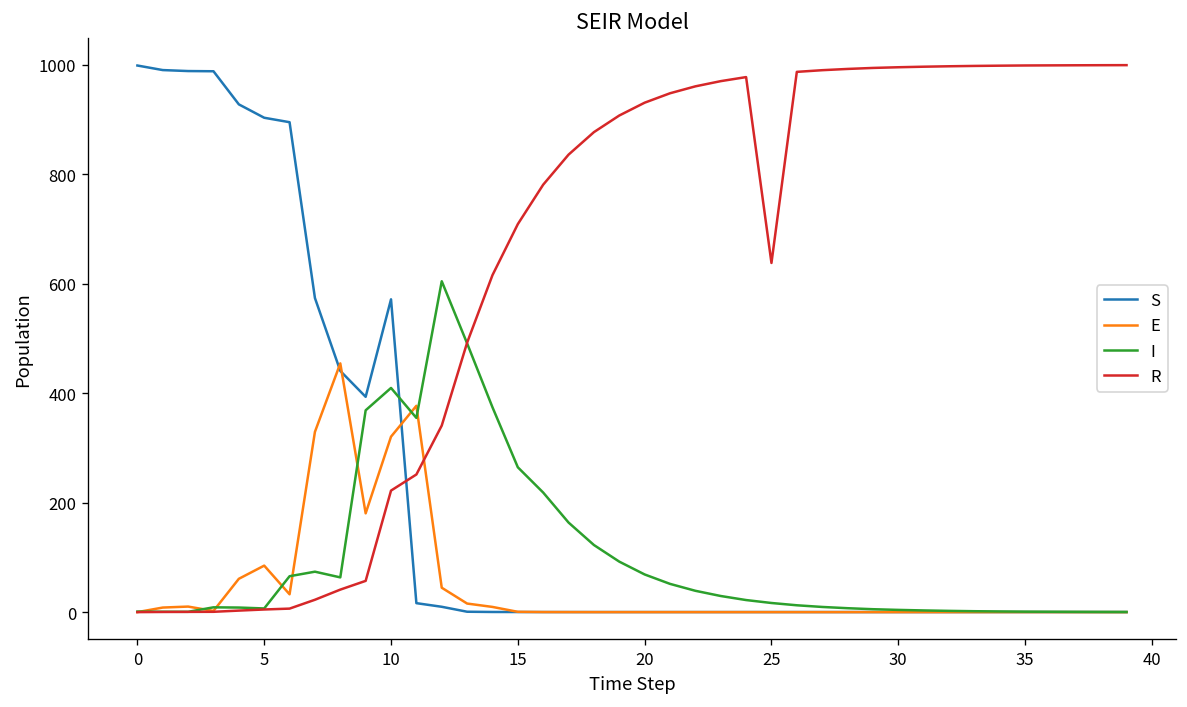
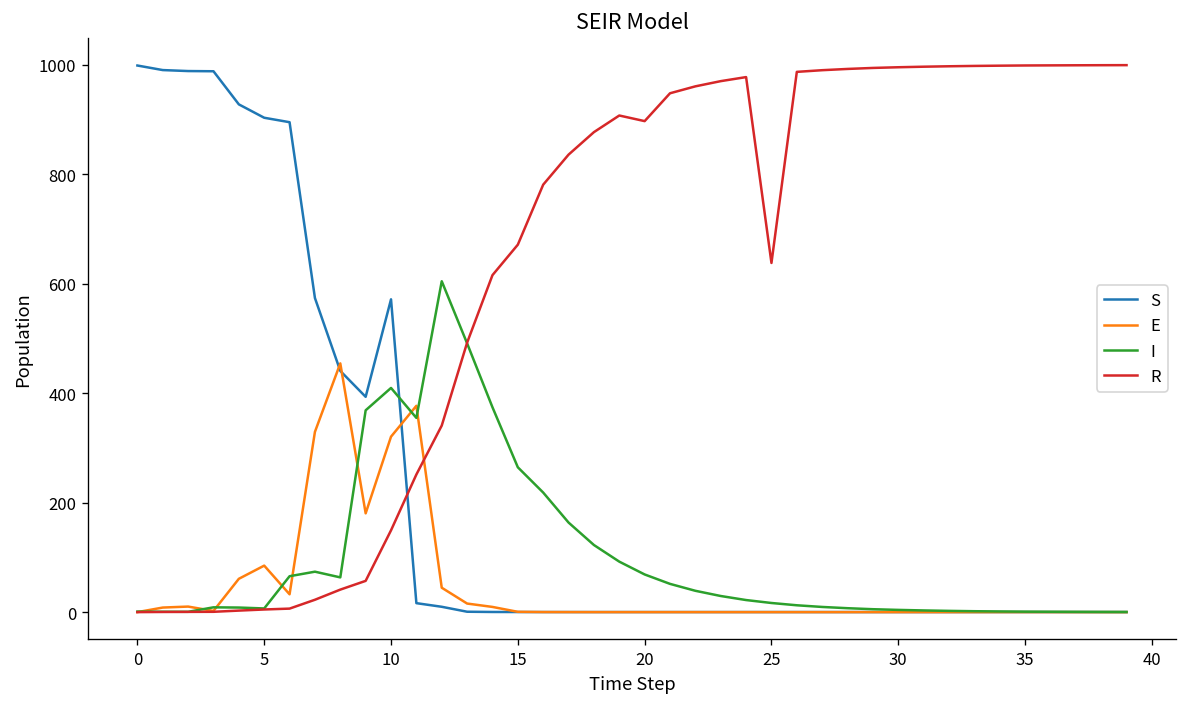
R, 10: 220 -> 150
R, 15: 710 -> 670
R, 20: 930 -> 900
